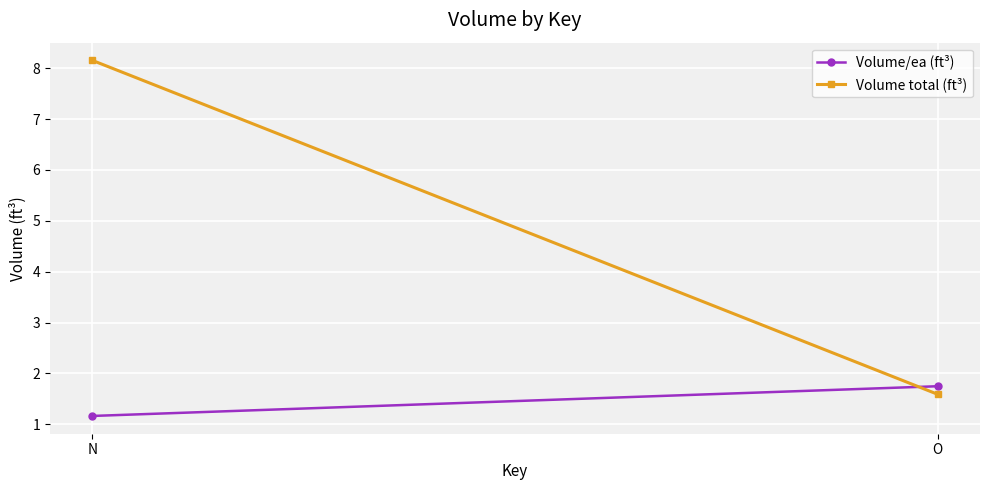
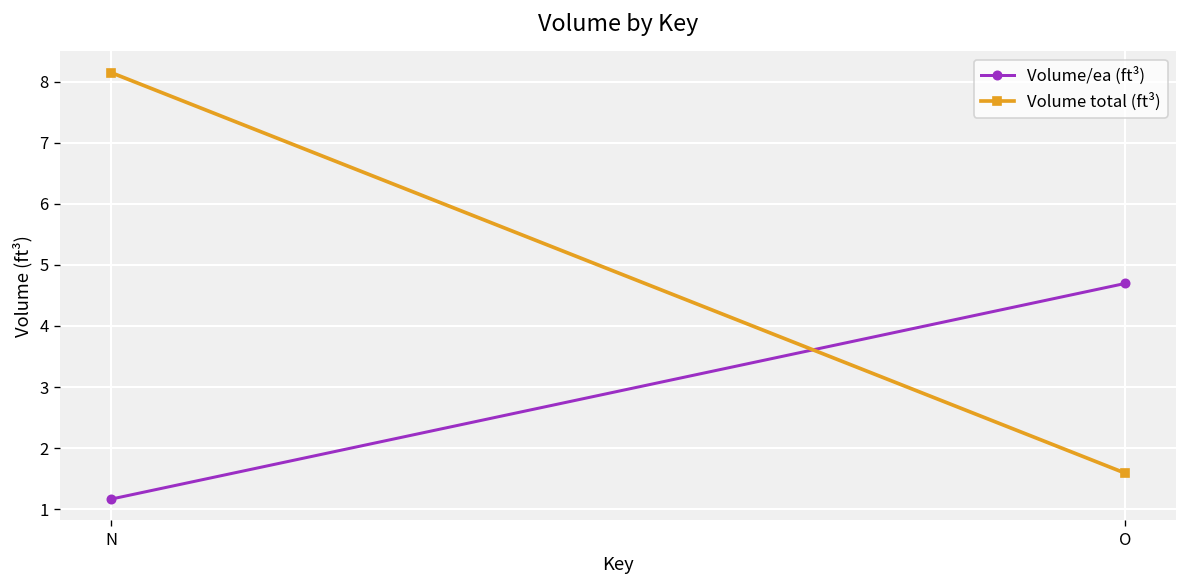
Volume/ea (ft³), O: 1.7 -> 4.7
